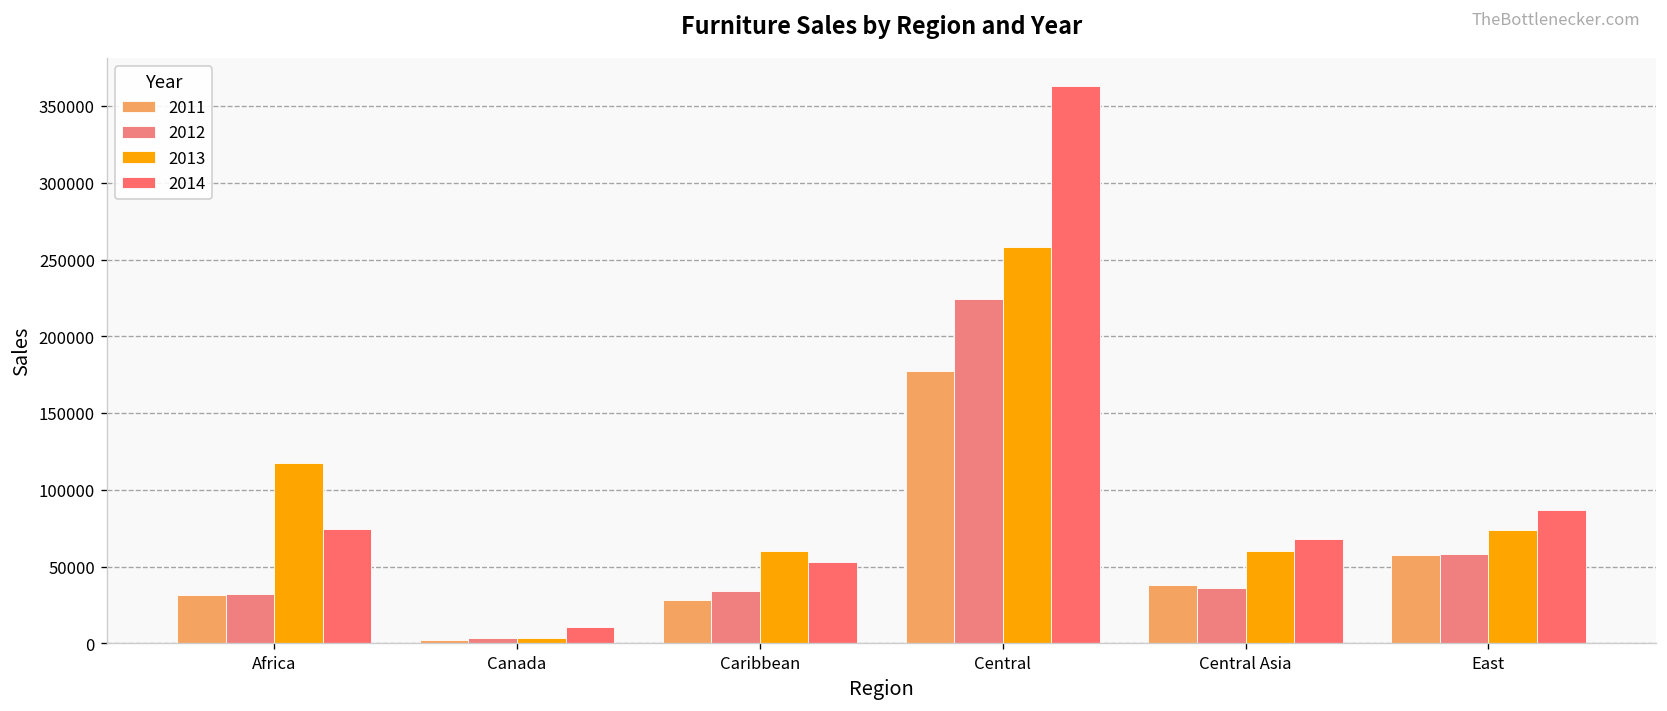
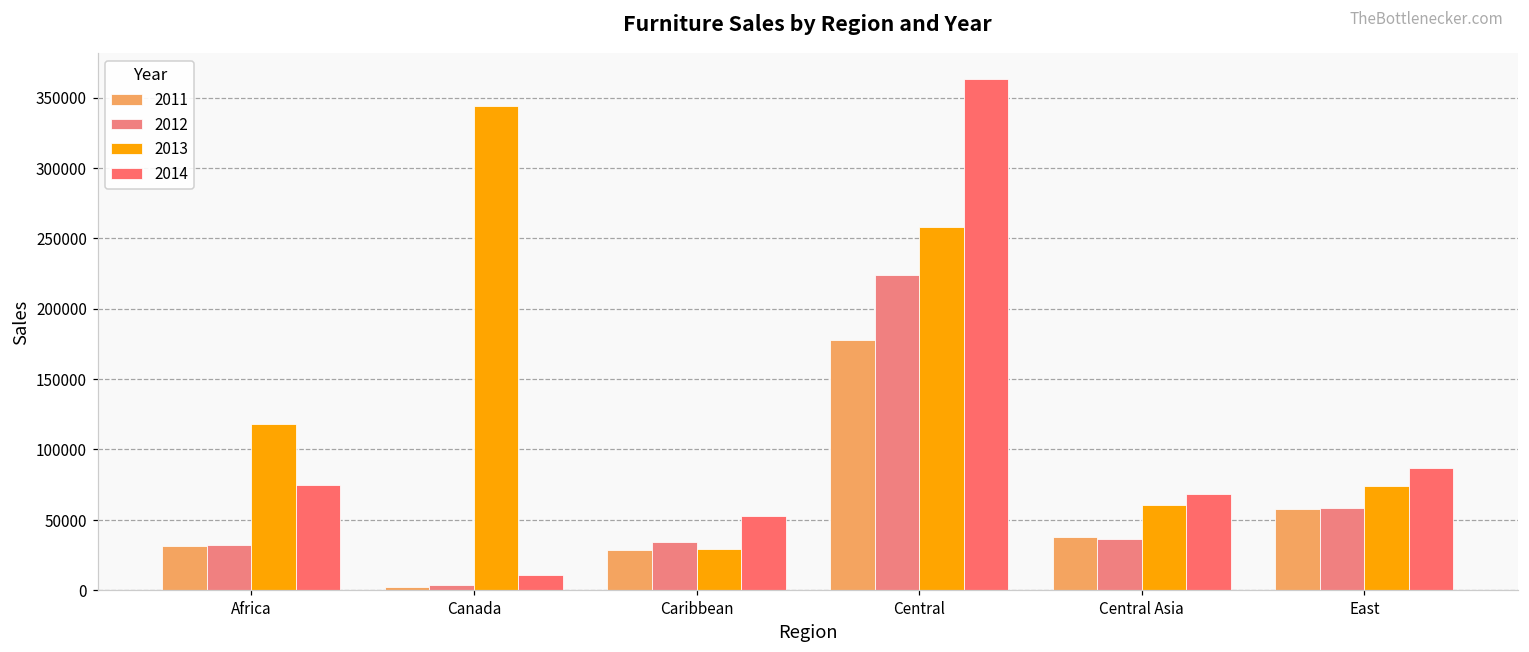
2013, Canada: 4000 -> 344000
2013, Caribbean: 60000 -> 29000
